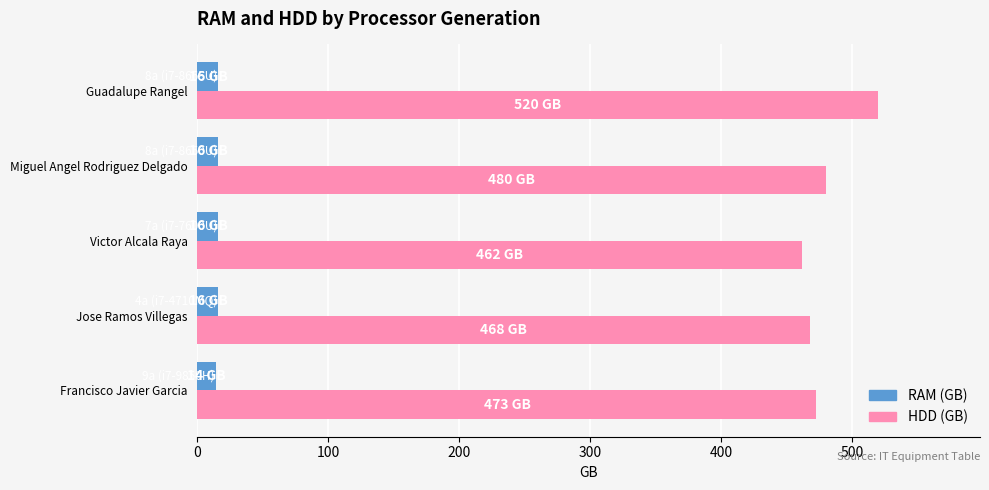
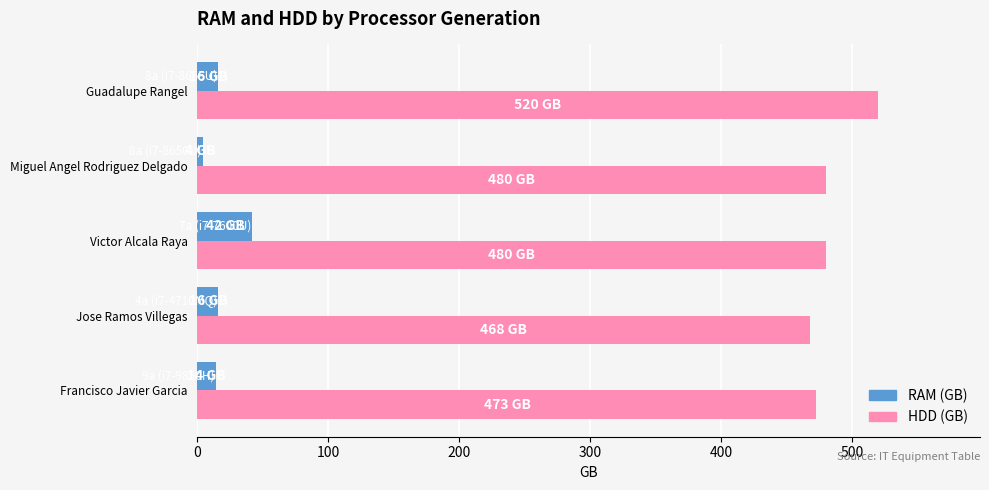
RAM (GB), Miguel Angel Rodriguez Delgado: 16 -> 4
RAM (GB), Victor Alcala Raya: 16 -> 42
HDD (GB), Victor Alcala Raya: 462 -> 480
